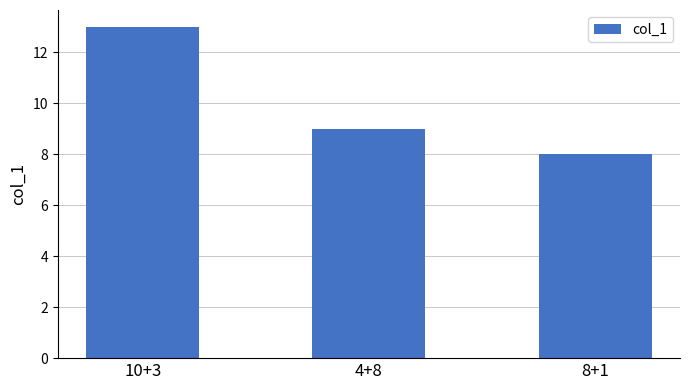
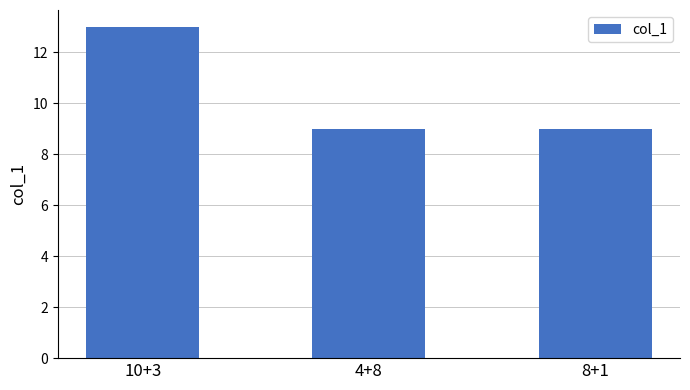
8+1: 8 -> 9
